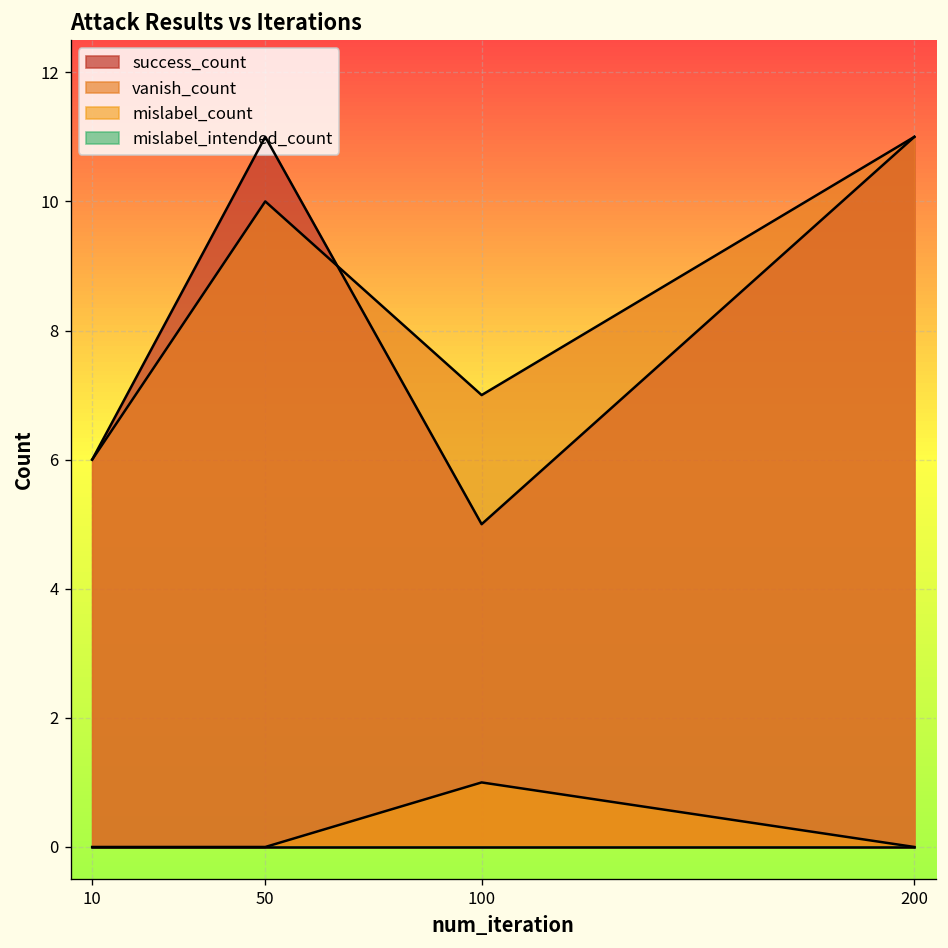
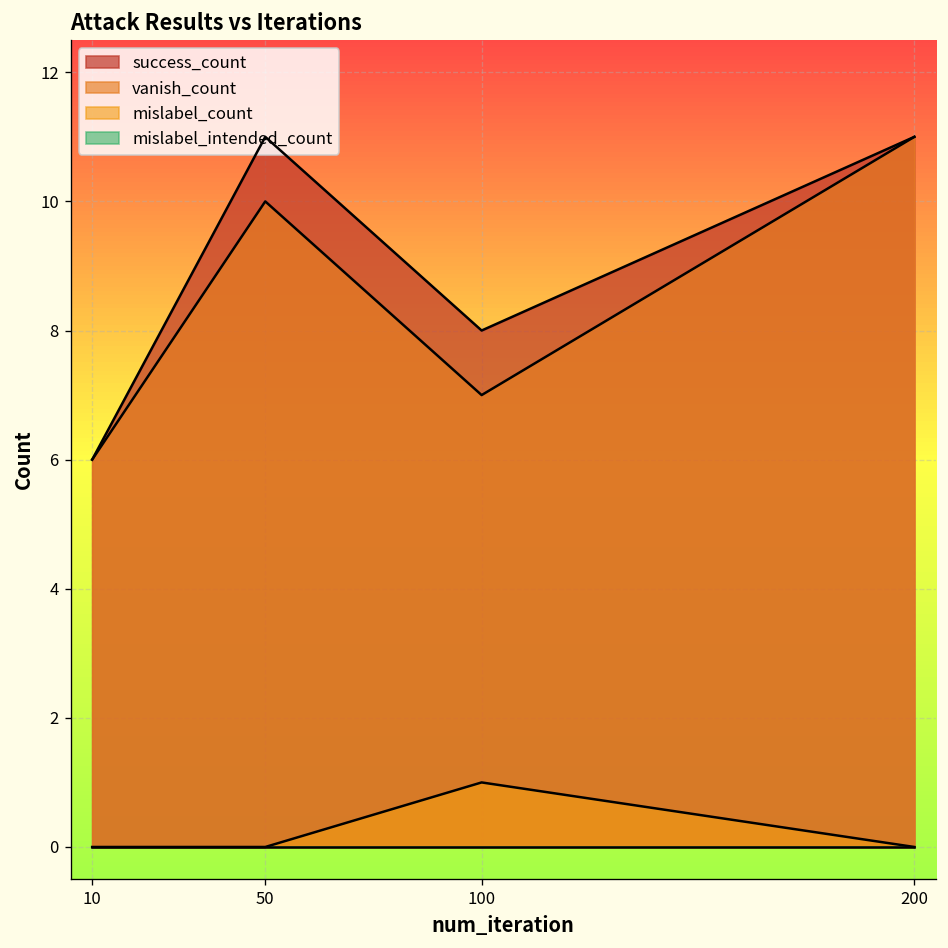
success_count, 100: 5 -> 8
